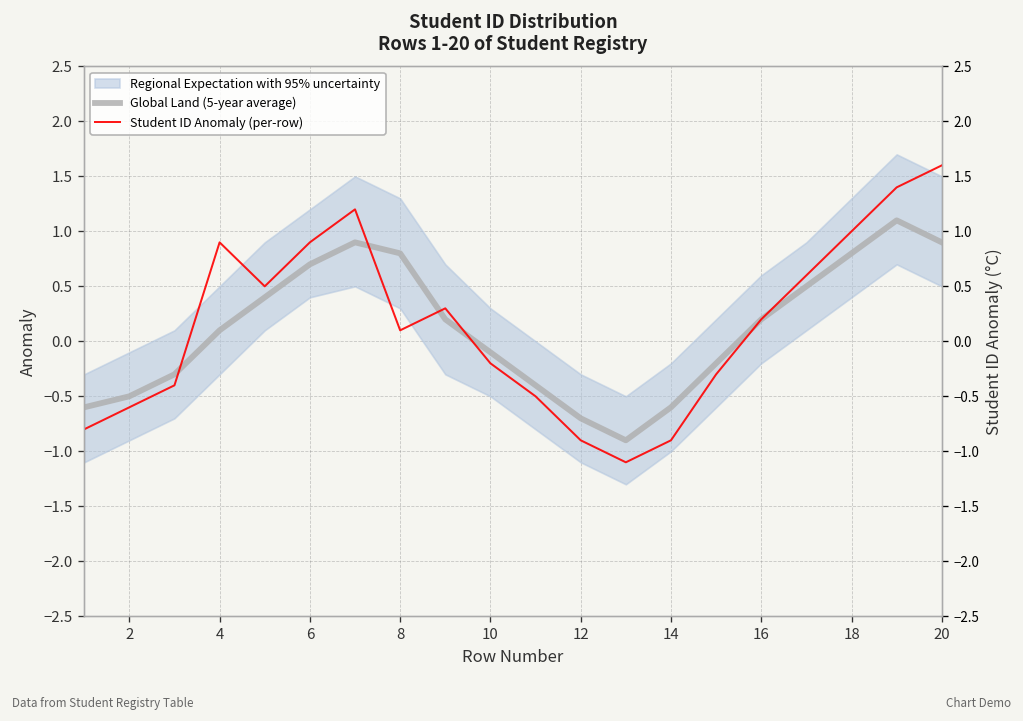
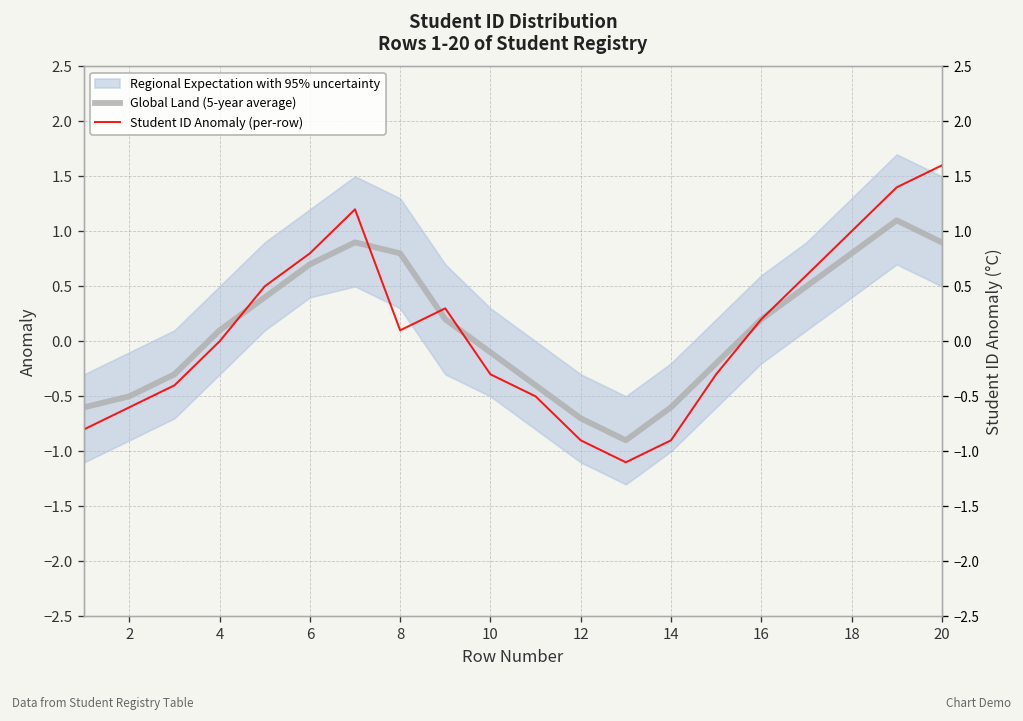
Student ID Anomaly (per-row), 4: 0.9 -> 0.0
Student ID Anomaly (per-row), 6: 0.9 -> 0.8
Student ID Anomaly (per-row), 10: -0.2 -> -0.3
